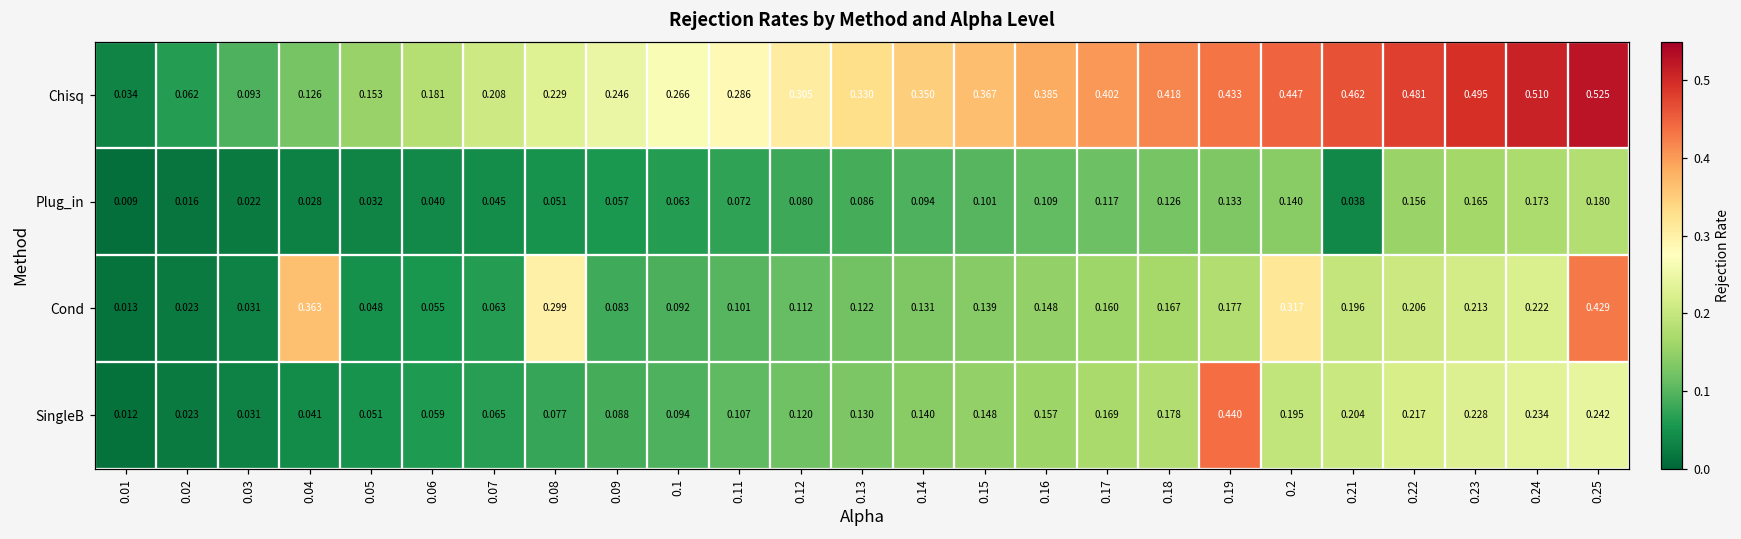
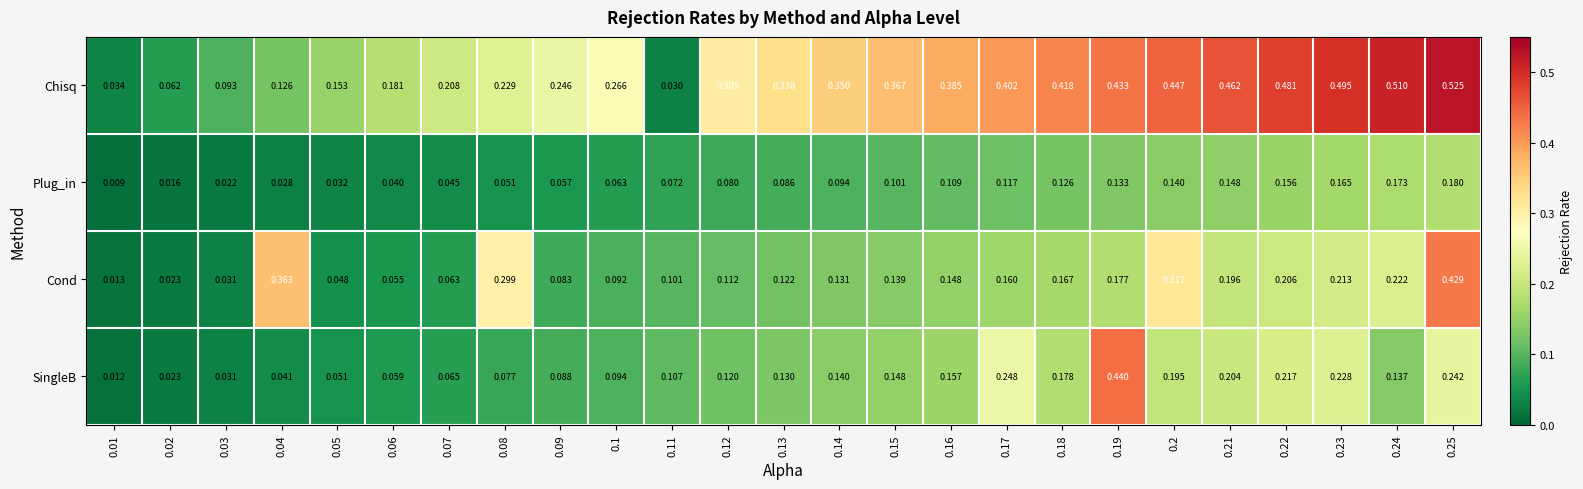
Chisq, 0.11: 0.286 -> 0.030
Plug_in, 0.21: 0.038 -> 0.148
SingleB, 0.17: 0.169 -> 0.248
SingleB, 0.24: 0.234 -> 0.137
